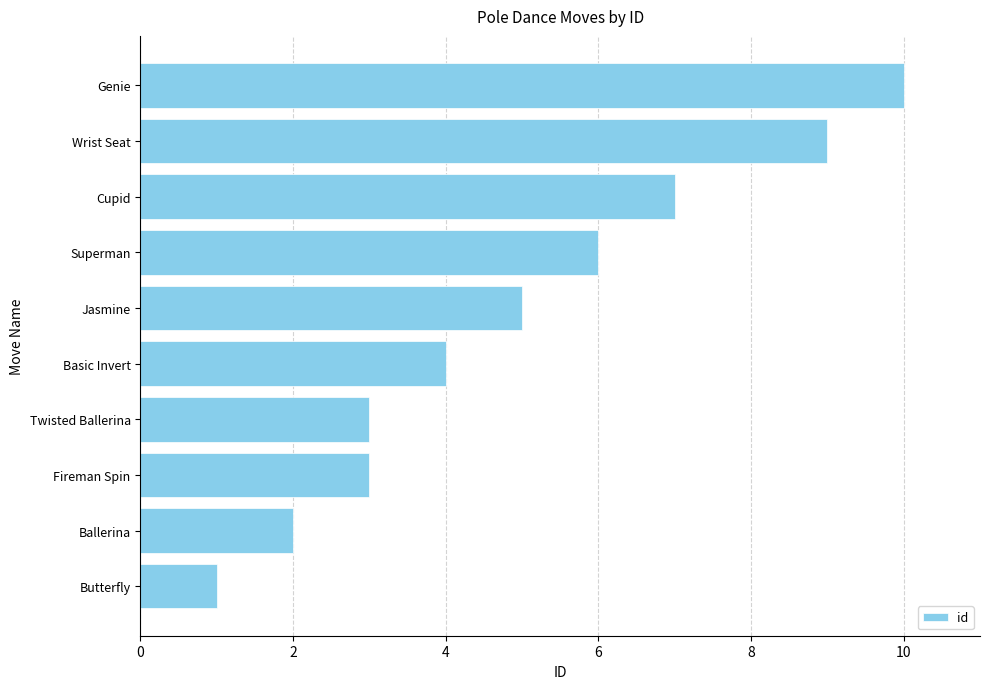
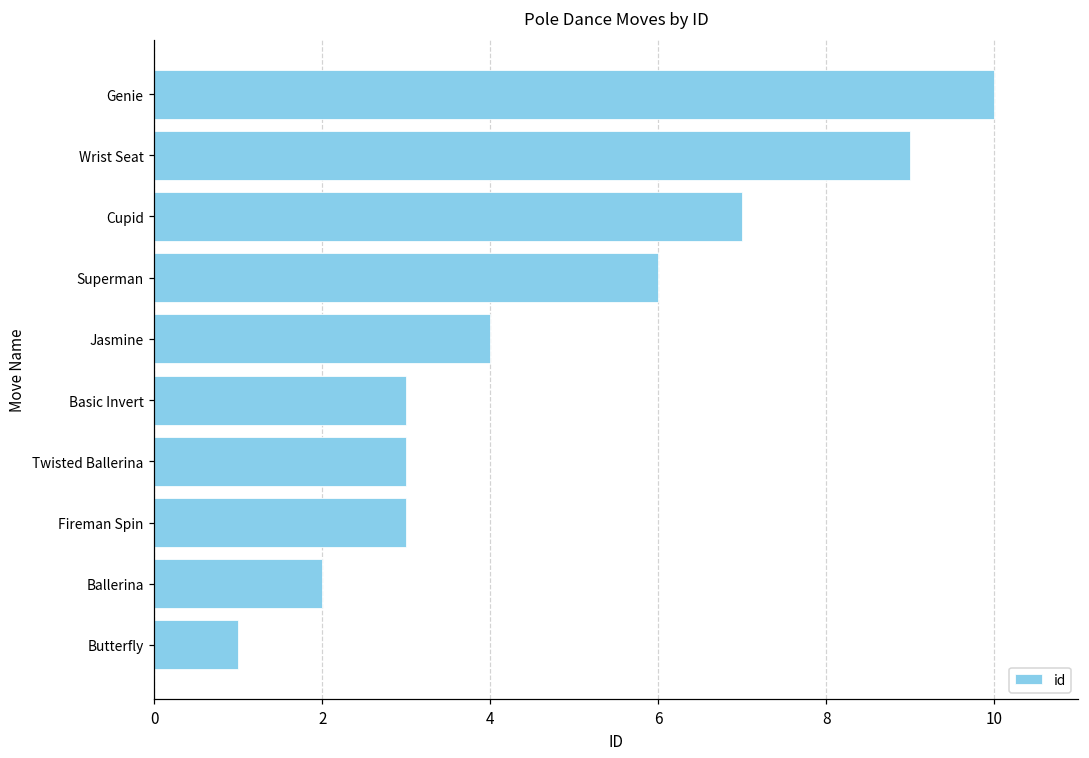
Jasmine: 5 -> 4
Basic Invert: 4 -> 3
